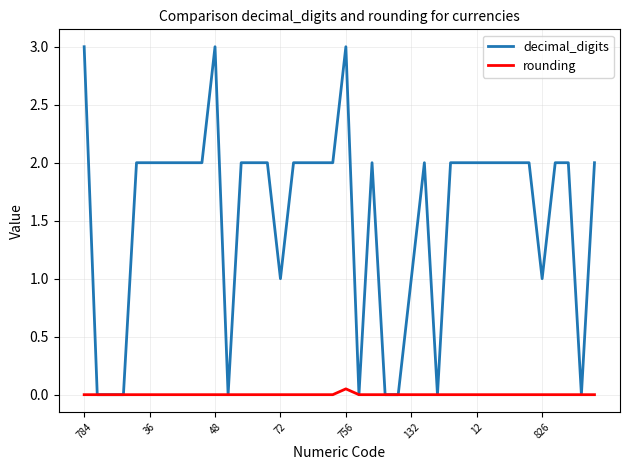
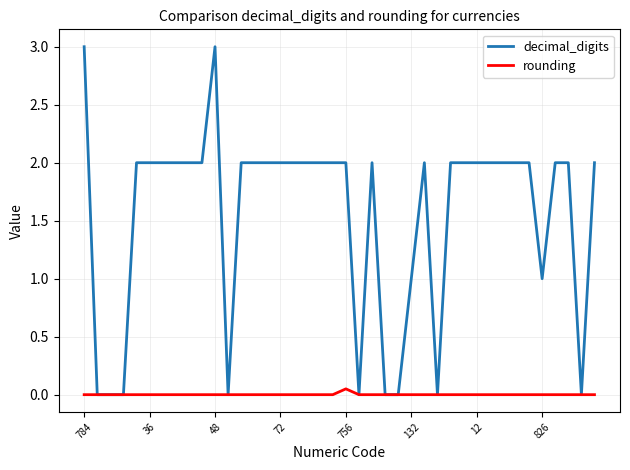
decimal_digits, 72: 1 -> 2
decimal_digits, 756: 3 -> 2
